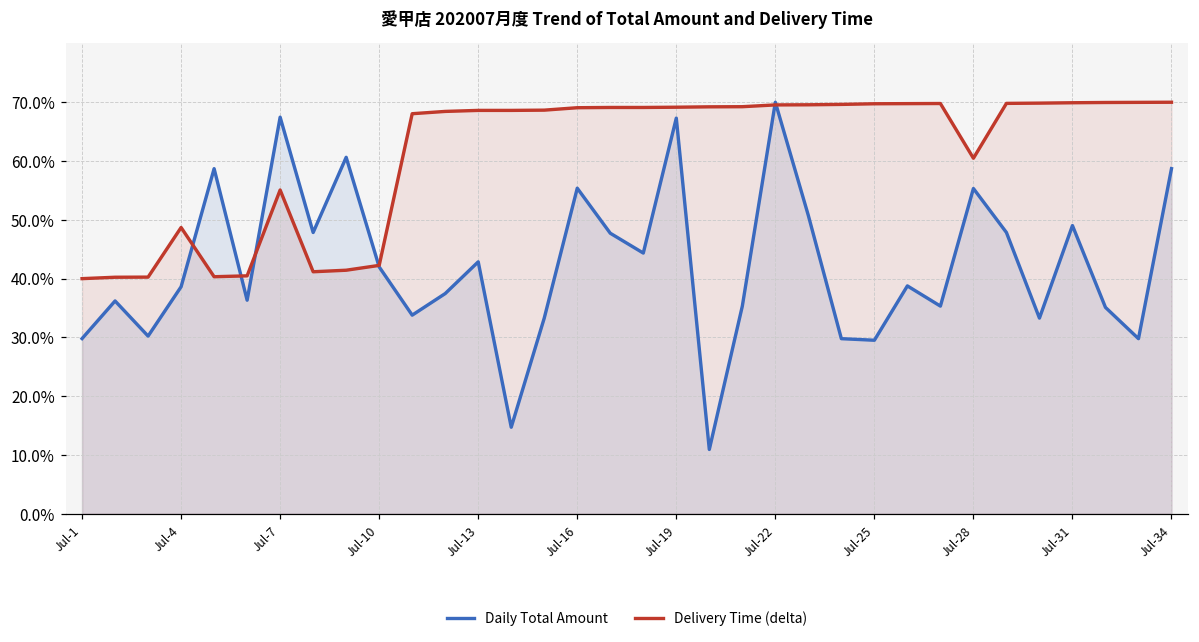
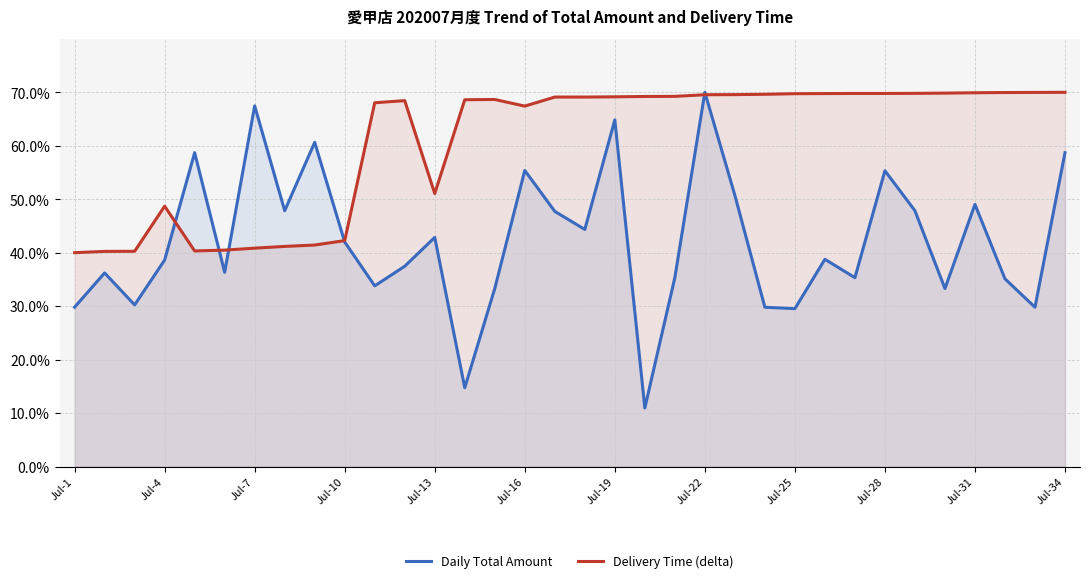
Delivery Time (delta), Jul-7: 55% -> 41%
Delivery Time (delta), Jul-13: 69% -> 51%
Delivery Time (delta), Jul-16: 69% -> 67%
Daily Total Amount, Jul-19: 67% -> 65%
Delivery Time (delta), Jul-28: 60% -> 70%
